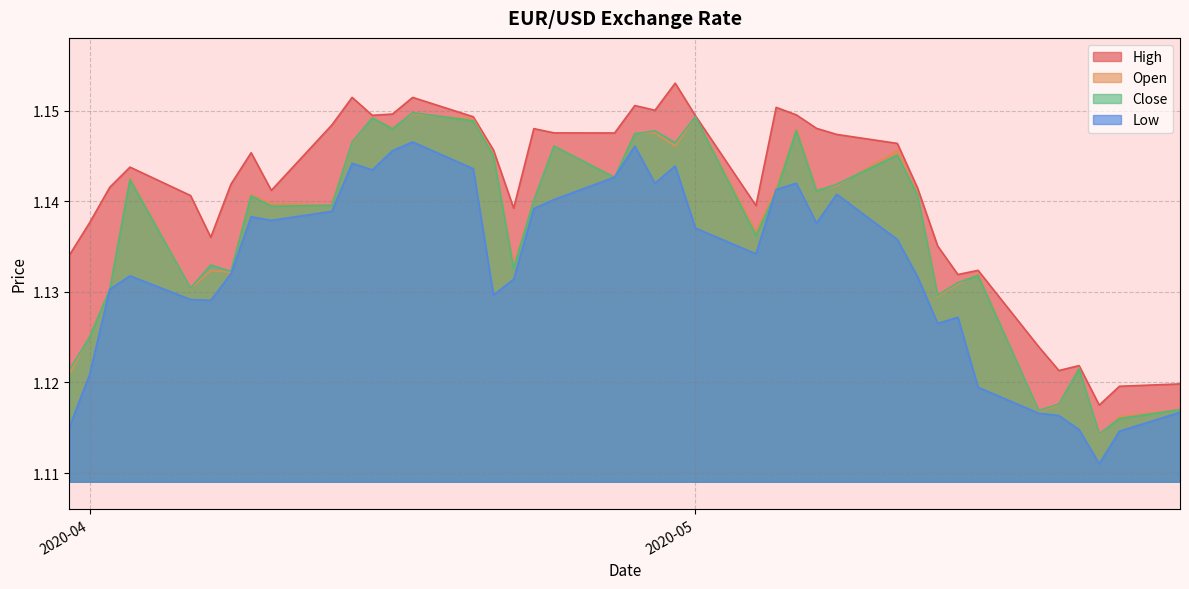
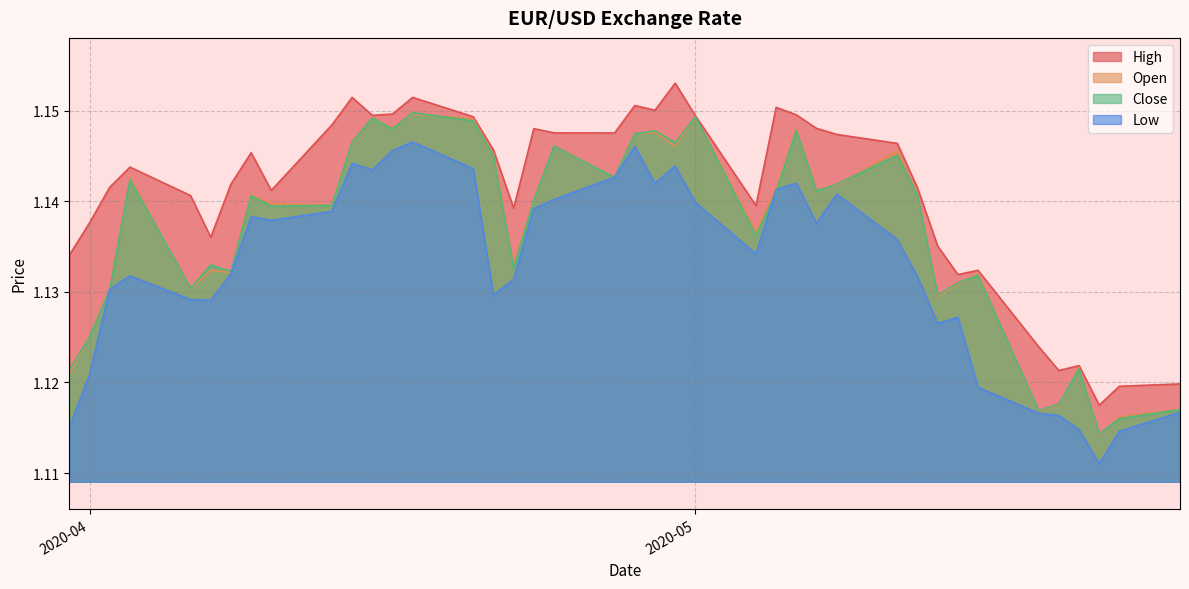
Low, 2020-05: 1.137 -> 1.140
